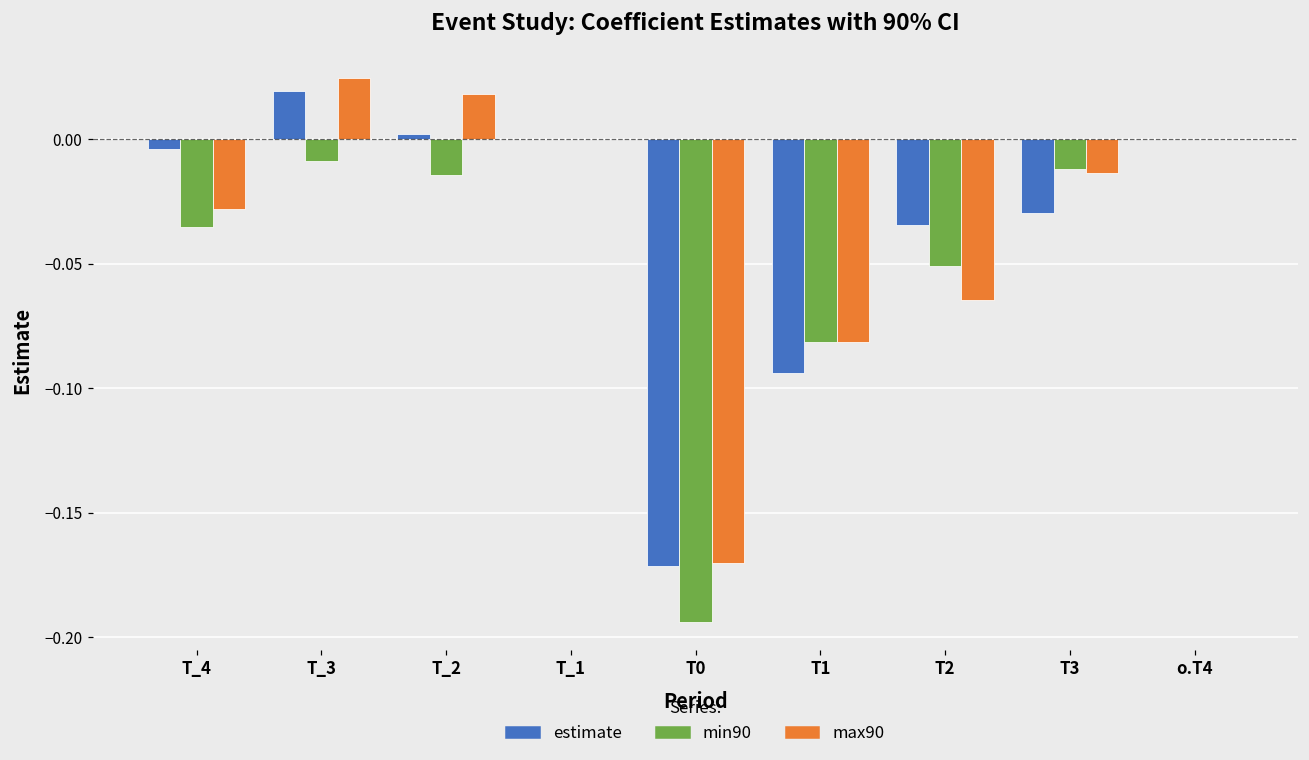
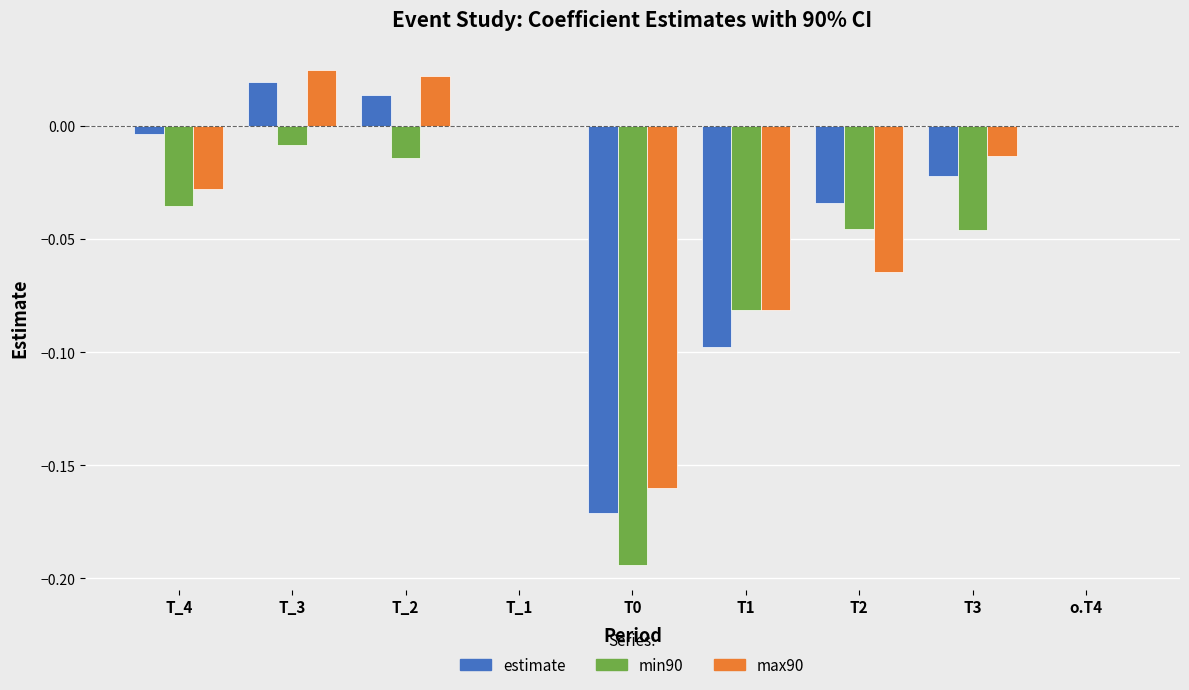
estimate, T_2: 0.002 -> 0.013
max90, T_2: 0.018 -> 0.022
max90, T0: -0.170 -> -0.160
estimate, T1: -0.094 -> -0.098
min90, T2: -0.051 -> -0.046
estimate, T3: -0.030 -> -0.022
min90, T3: -0.012 -> -0.046
